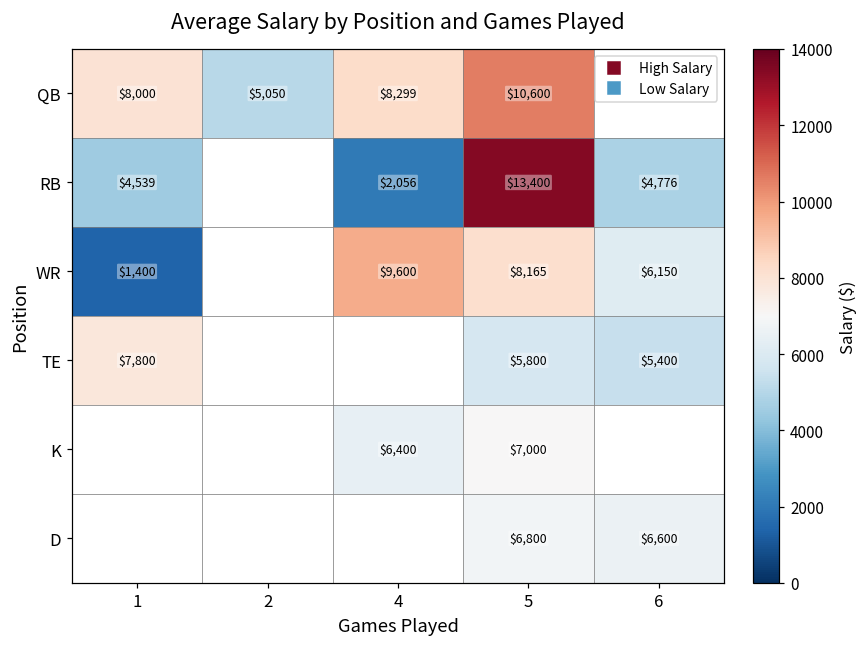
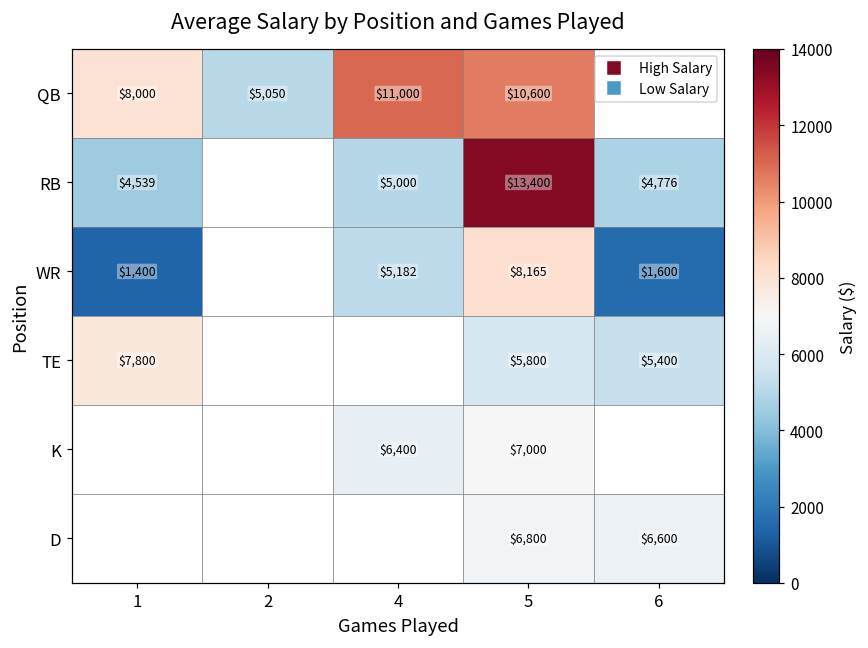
QB, 4: $8,299 -> $11,000
RB, 4: $2,056 -> $5,000
WR, 4: $9,600 -> $5,182
WR, 6: $6,150 -> $1,600
